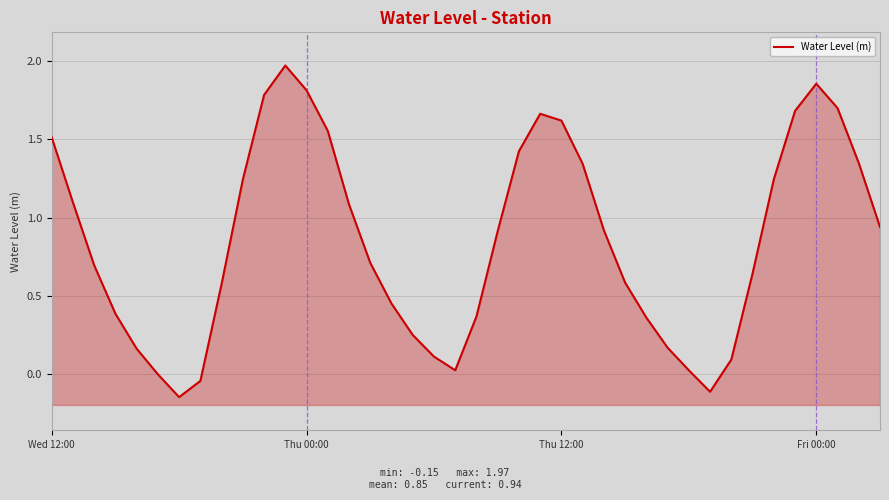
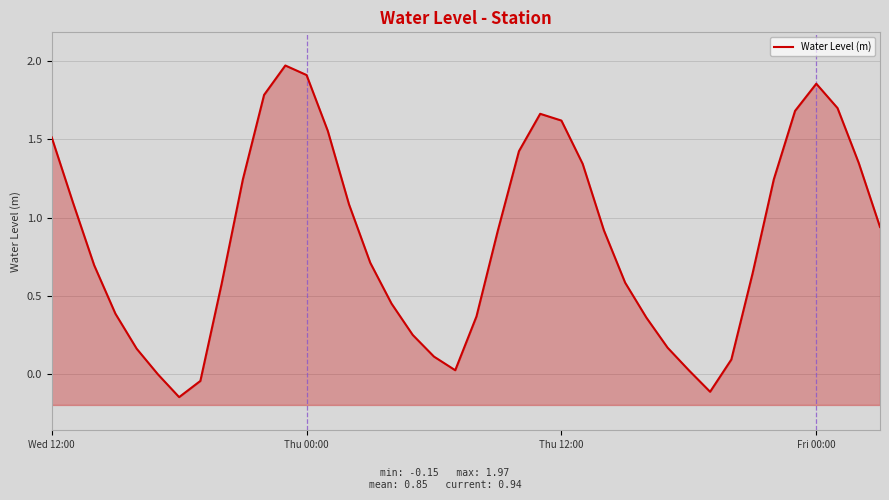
Thu 00:00: 1.81 -> 1.91
